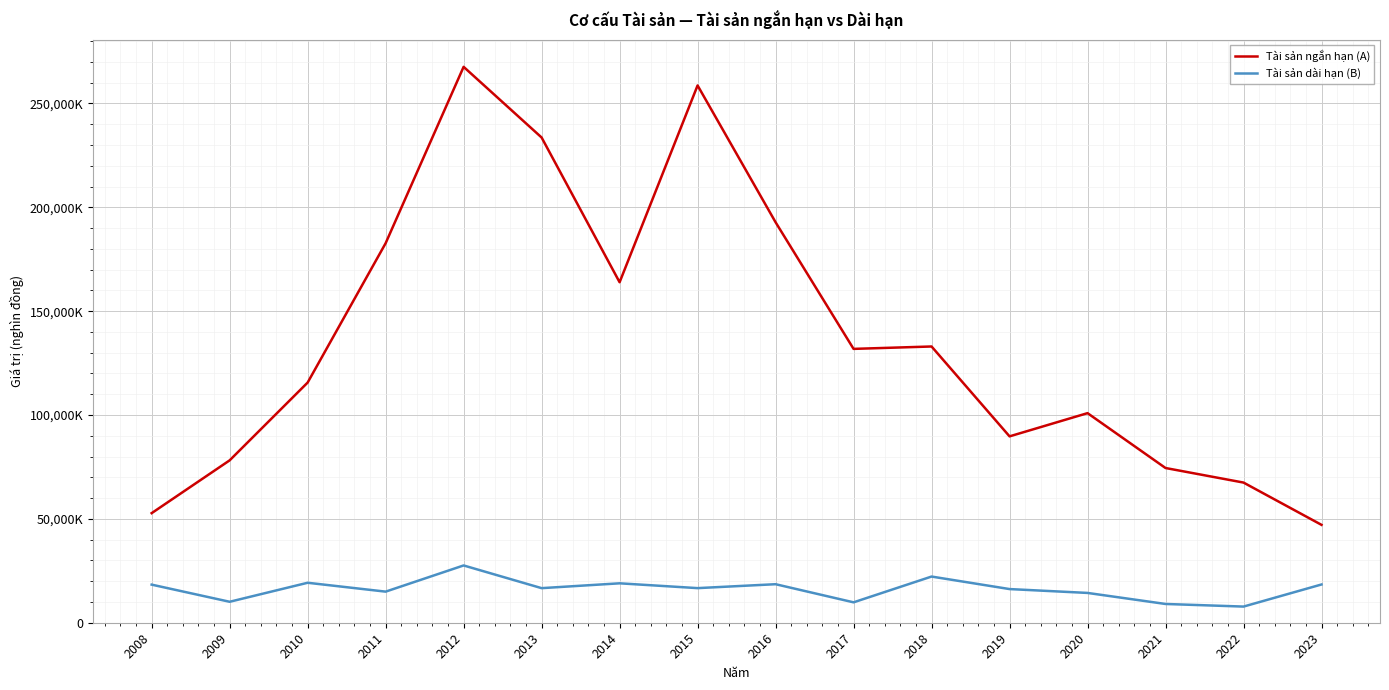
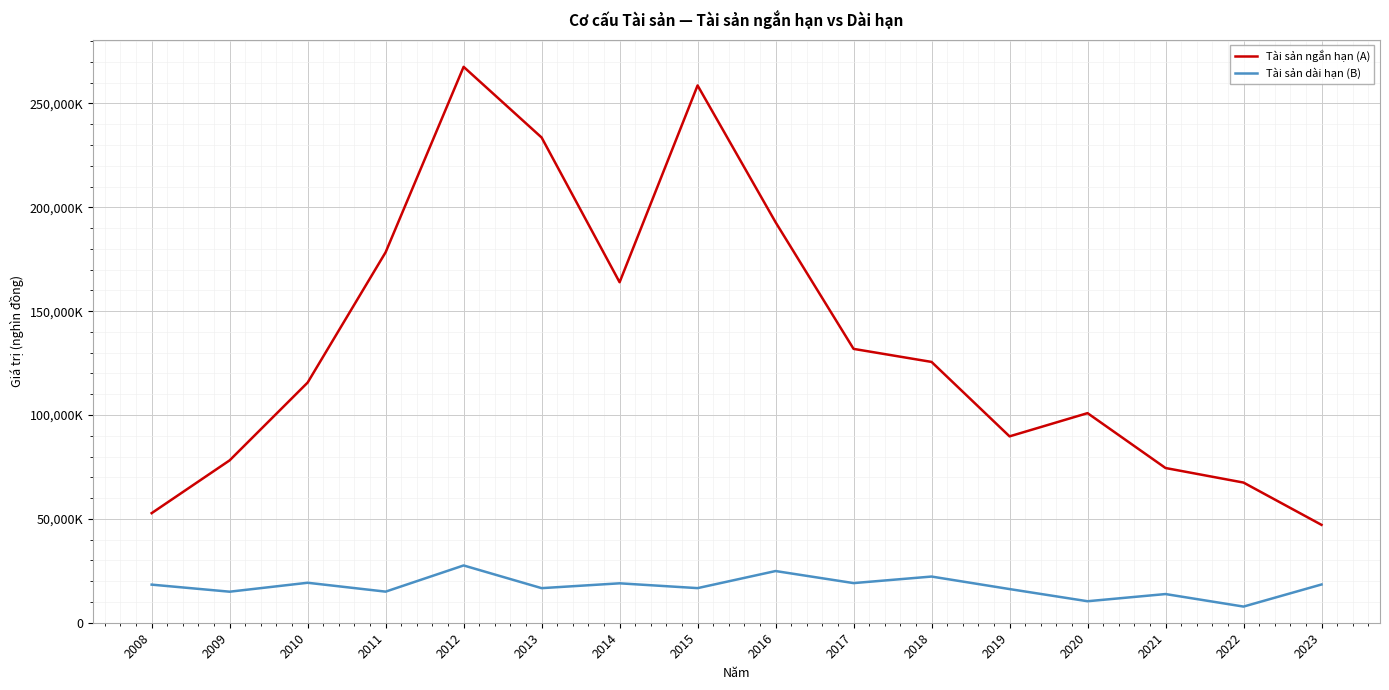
Tài sản dài hạn (B), 2009: 10,000,000 -> 15,000,000
Tài sản ngắn hạn (A), 2011: 183,000,000 -> 178,000,000
Tài sản dài hạn (B), 2016: 19,000,000 -> 25,000,000
Tài sản dài hạn (B), 2017: 10,000,000 -> 19,000,000
Tài sản ngắn hạn (A), 2018: 133,000,000 -> 126,000,000
Tài sản dài hạn (B), 2020: 14,000,000 -> 10,000,000
Tài sản dài hạn (B), 2021: 9,000,000 -> 14,000,000
